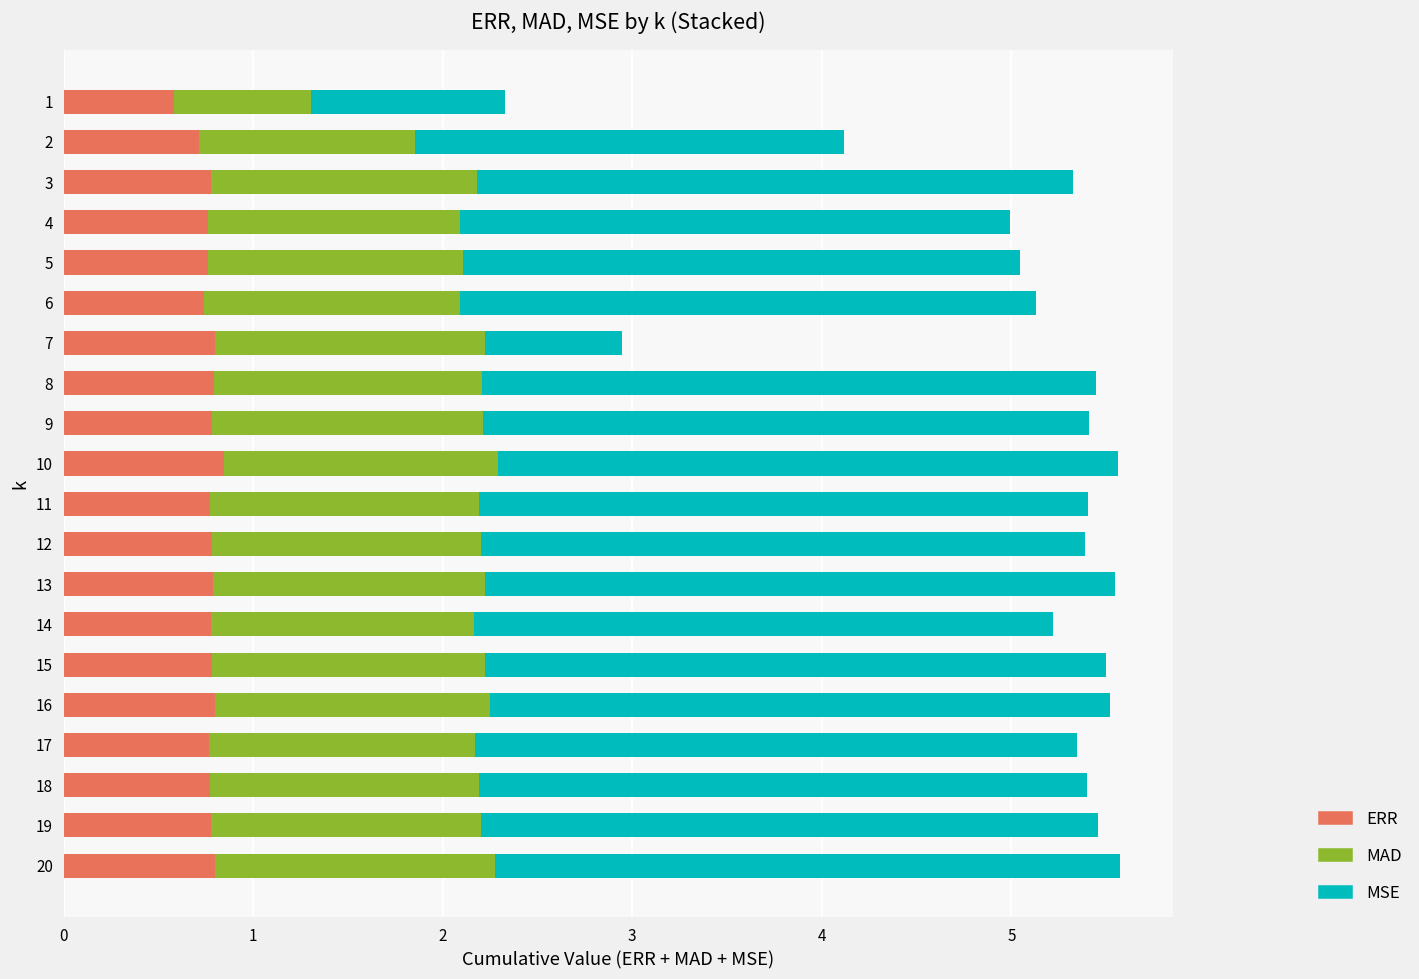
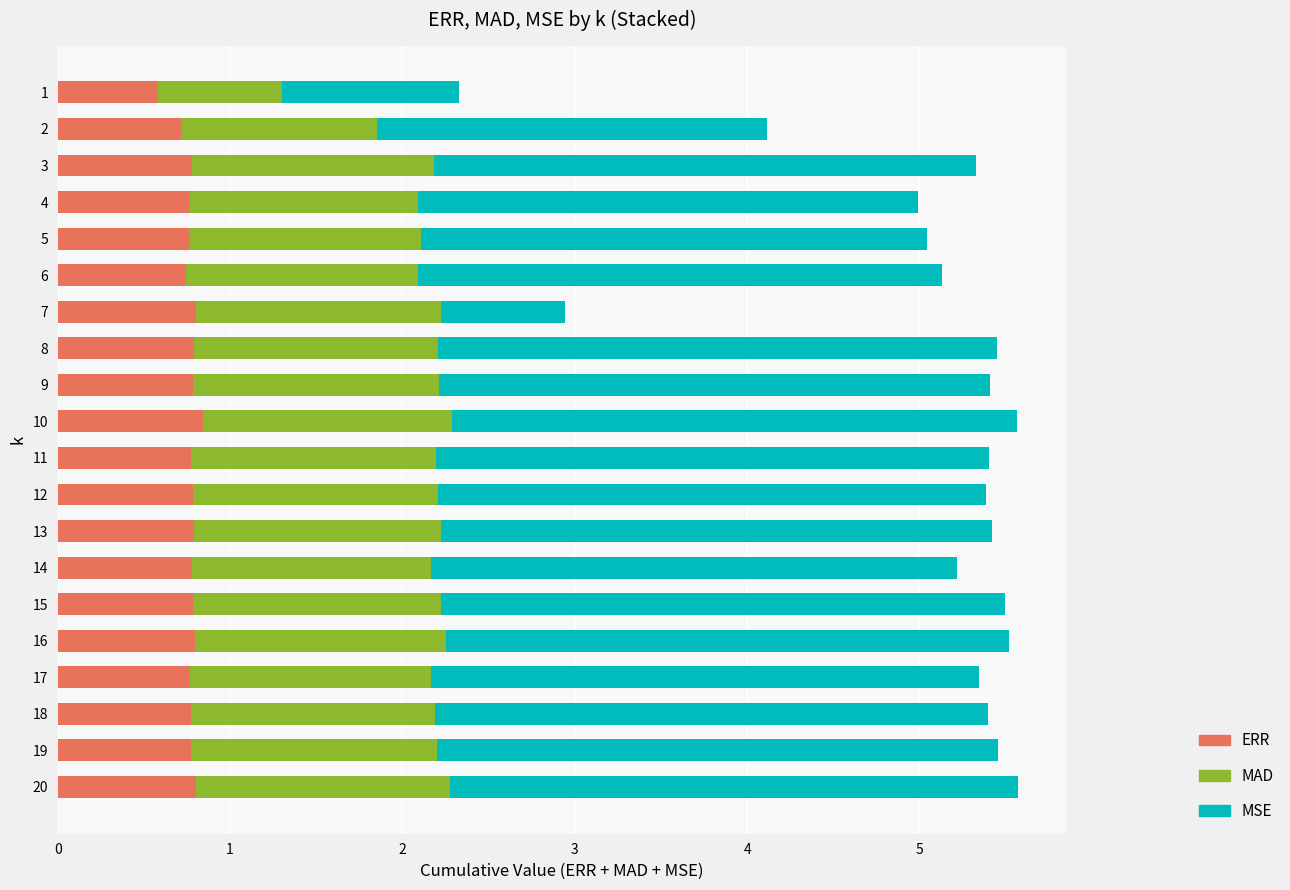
MSE, 13: 3.32 -> 3.20
